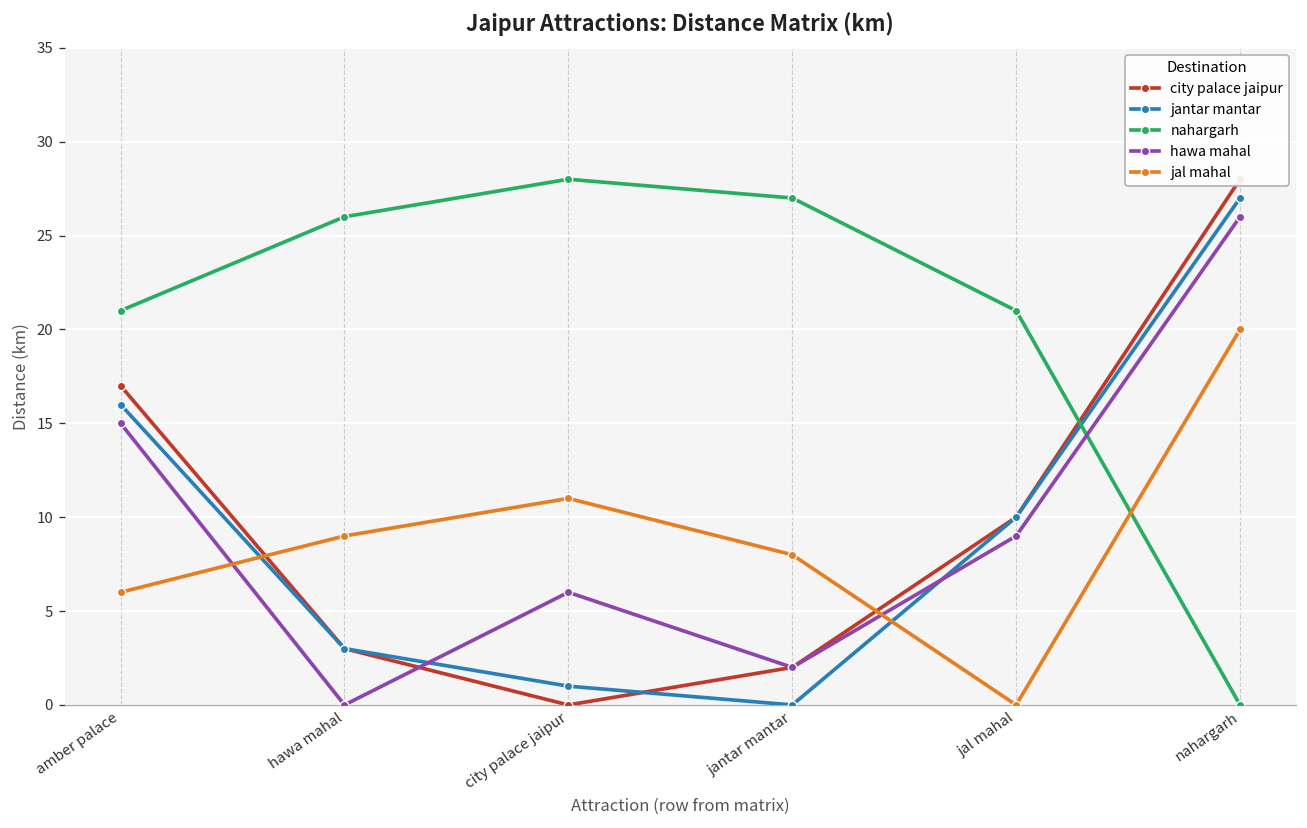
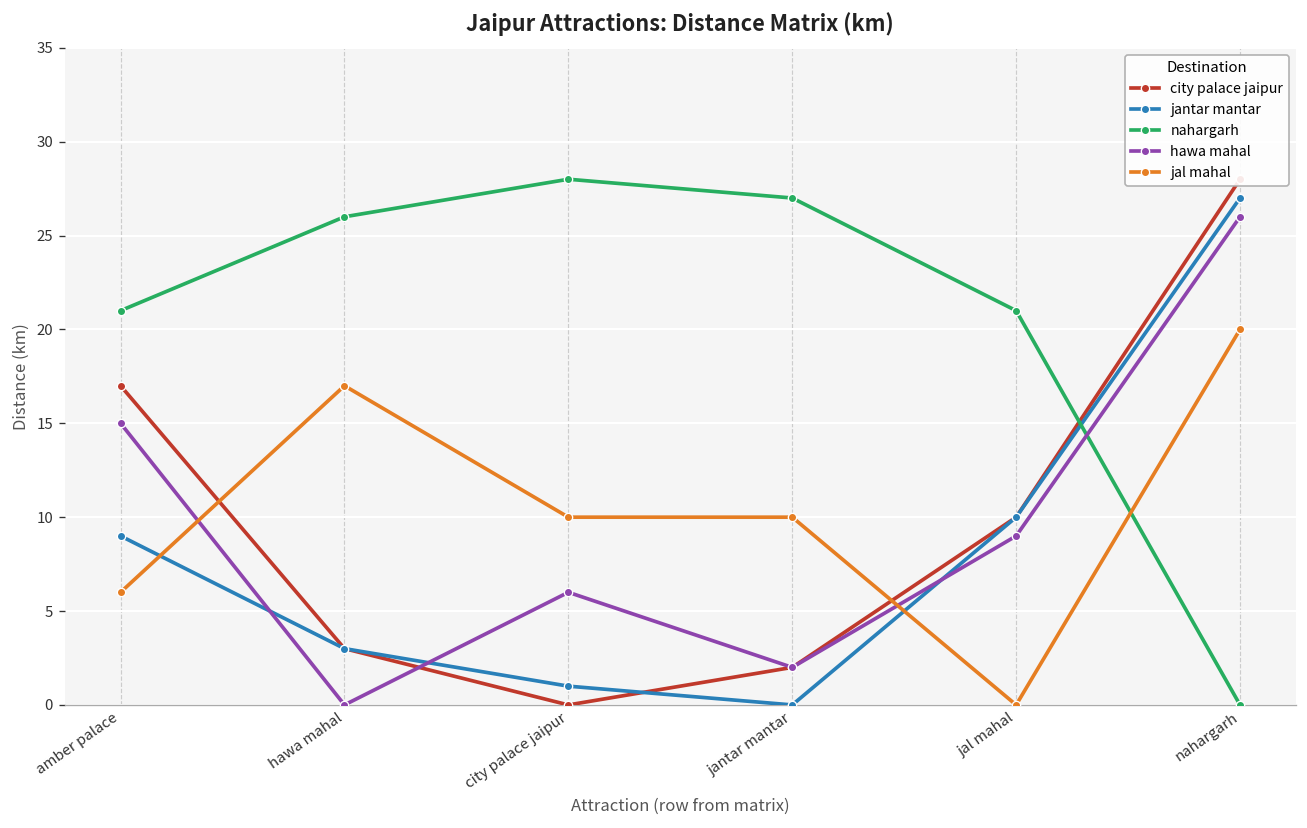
jantar mantar, amber palace: 16 -> 9
jal mahal, hawa mahal: 9 -> 17
jal mahal, city palace jaipur: 11 -> 10
jal mahal, jantar mantar: 8 -> 10
